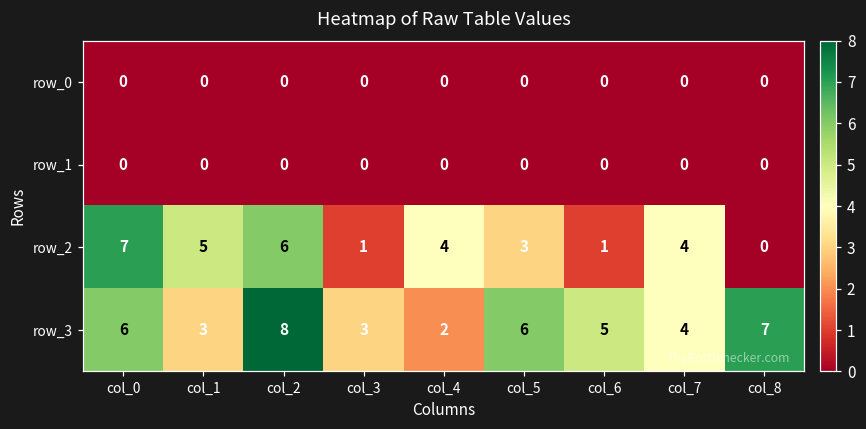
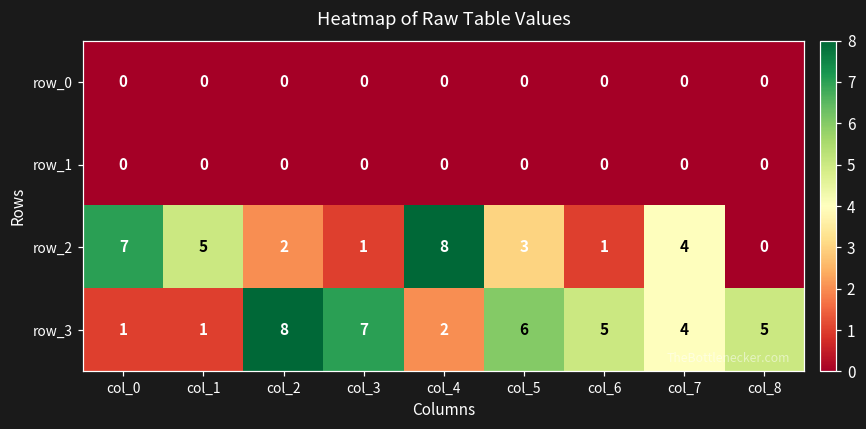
row_2, col_2: 6 -> 2
row_2, col_4: 4 -> 8
row_3, col_0: 6 -> 1
row_3, col_1: 3 -> 1
row_3, col_3: 3 -> 7
row_3, col_8: 7 -> 5
